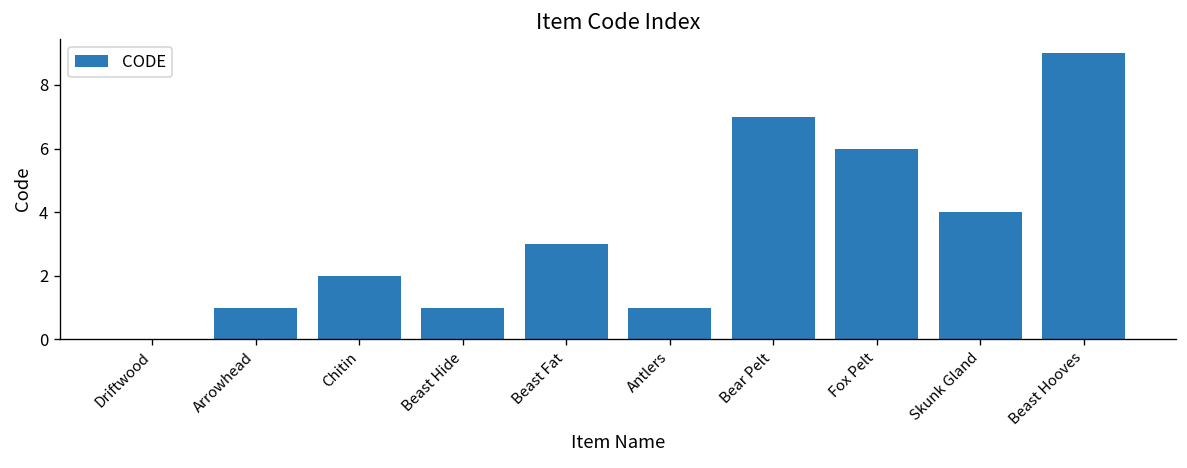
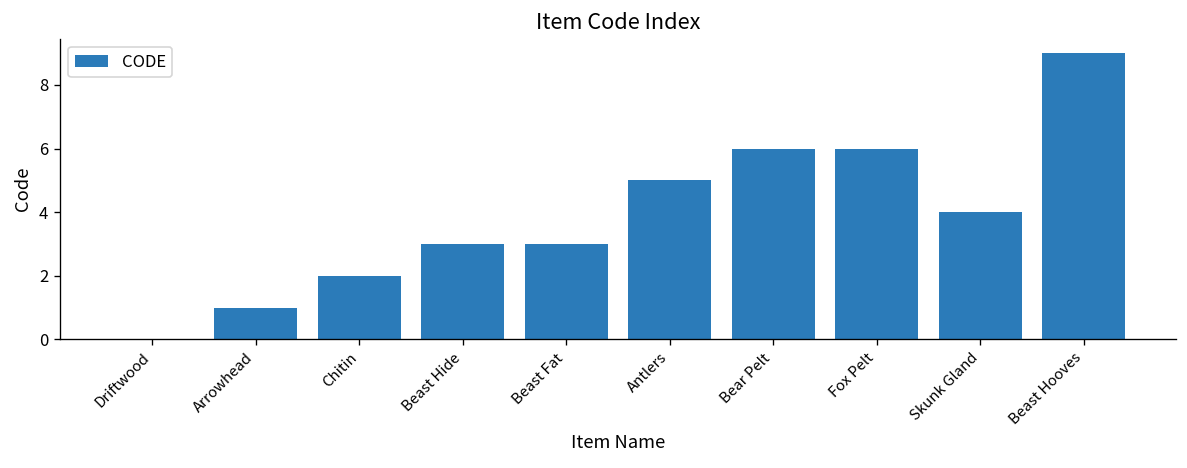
Beast Hide: 1 -> 3
Antlers: 1 -> 5
Bear Pelt: 7 -> 6
